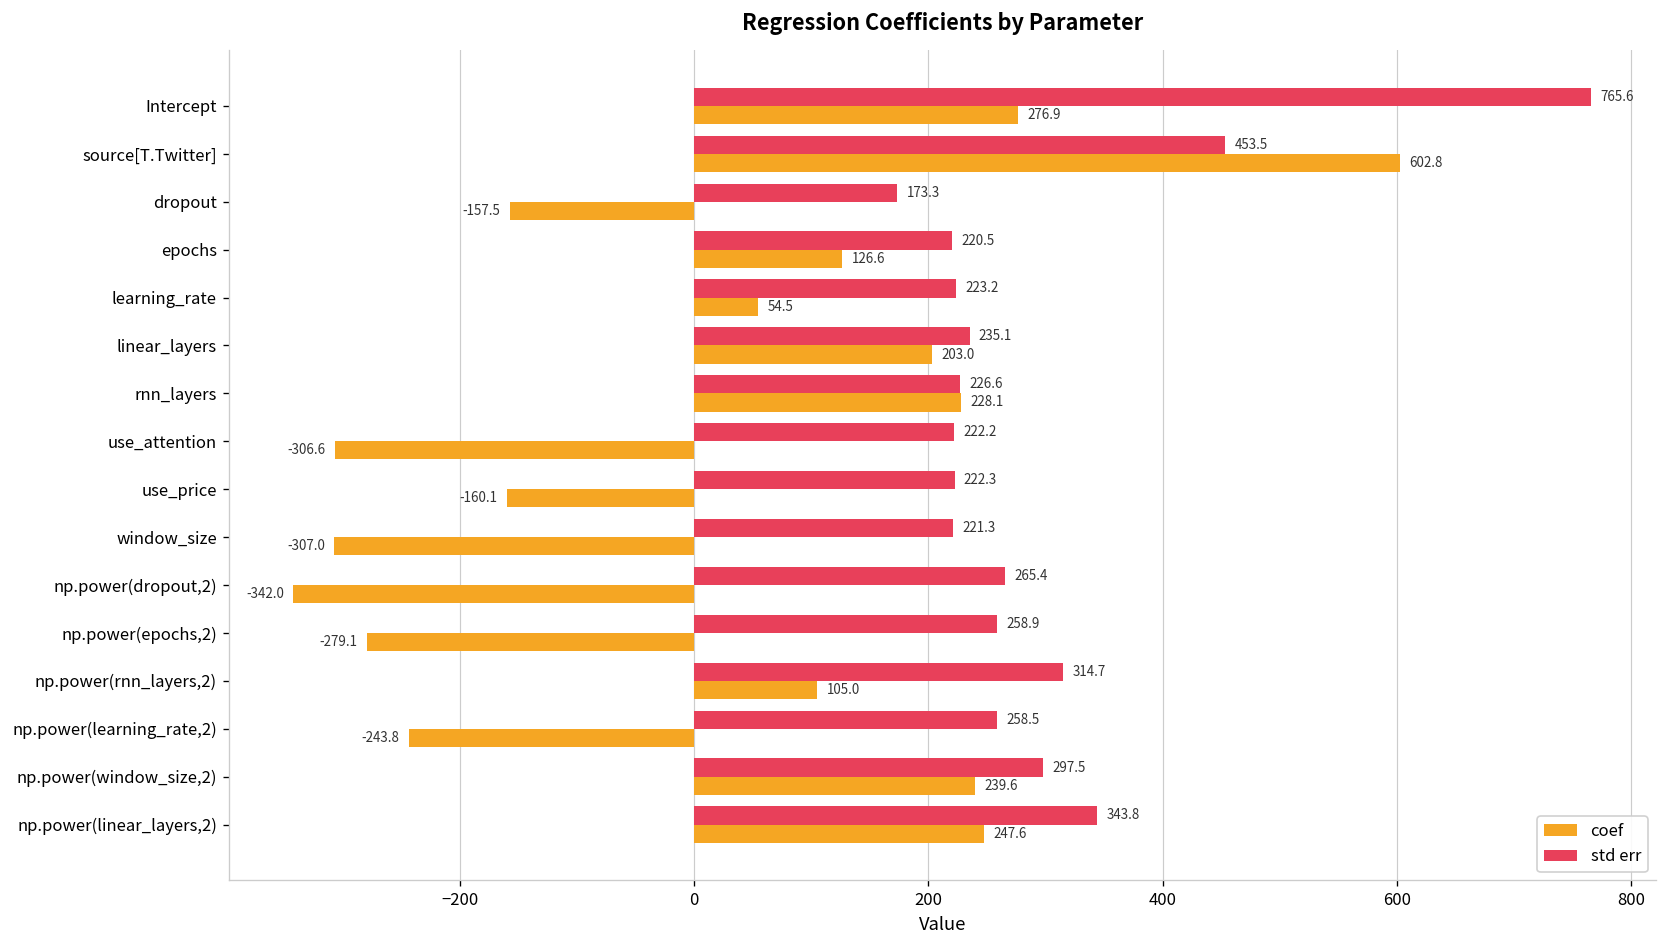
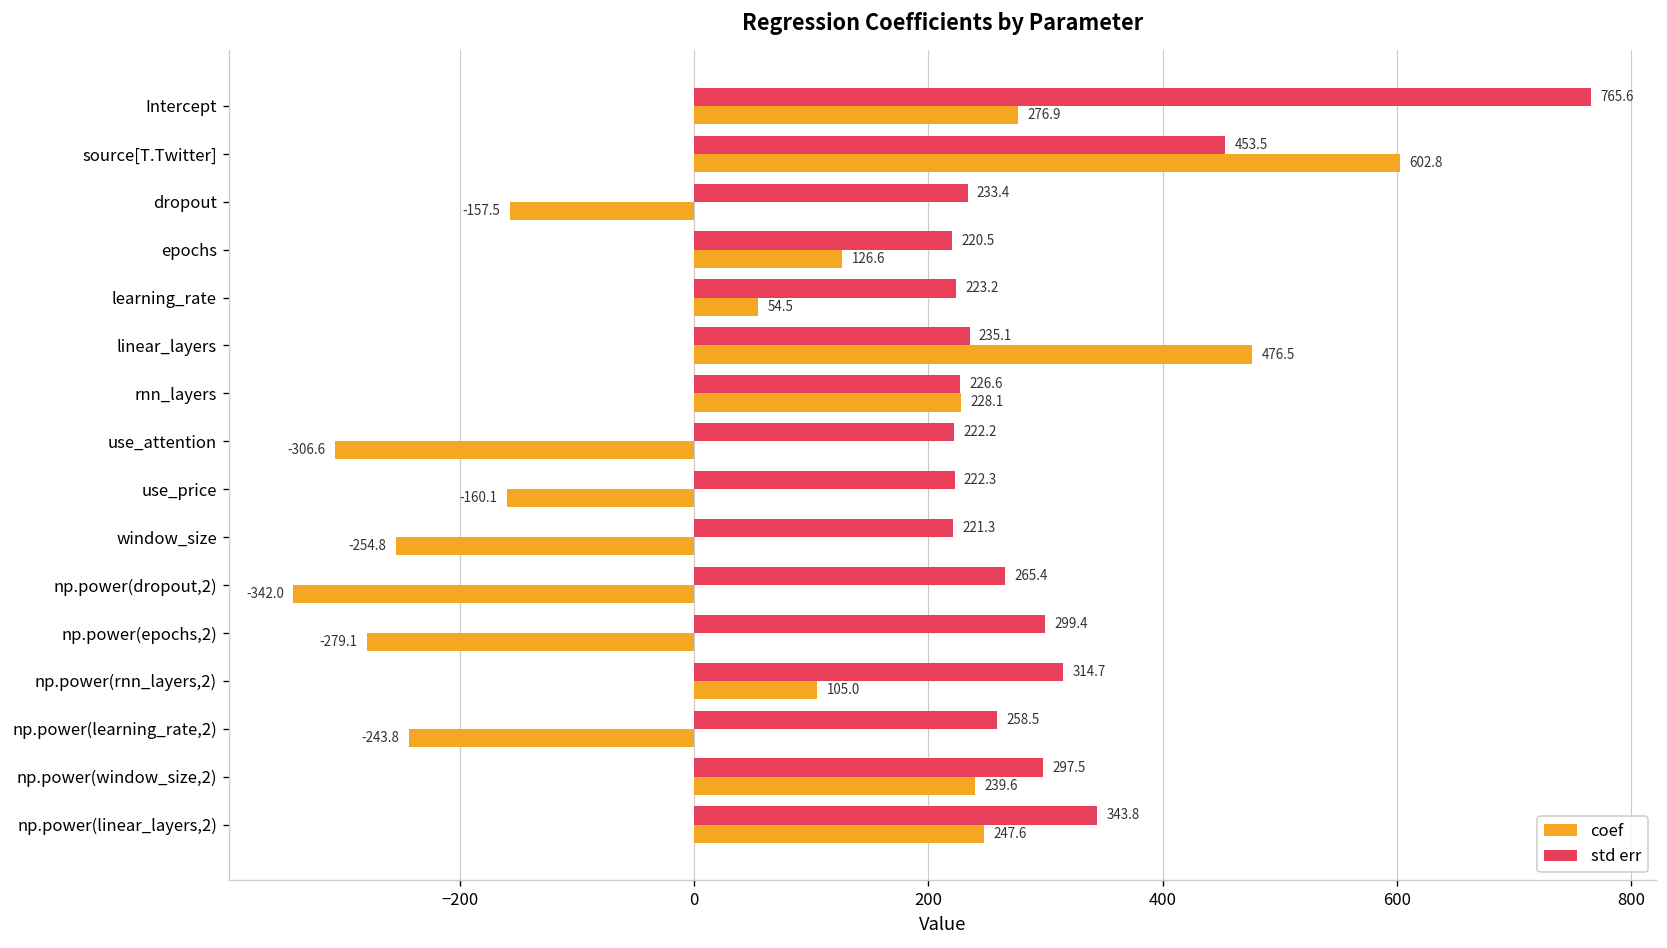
std err, dropout: 173.3 -> 233.4
coef, linear_layers: 203.0 -> 476.5
coef, window_size: -307.0 -> -254.8
std err, np.power(epochs,2): 258.9 -> 299.4
